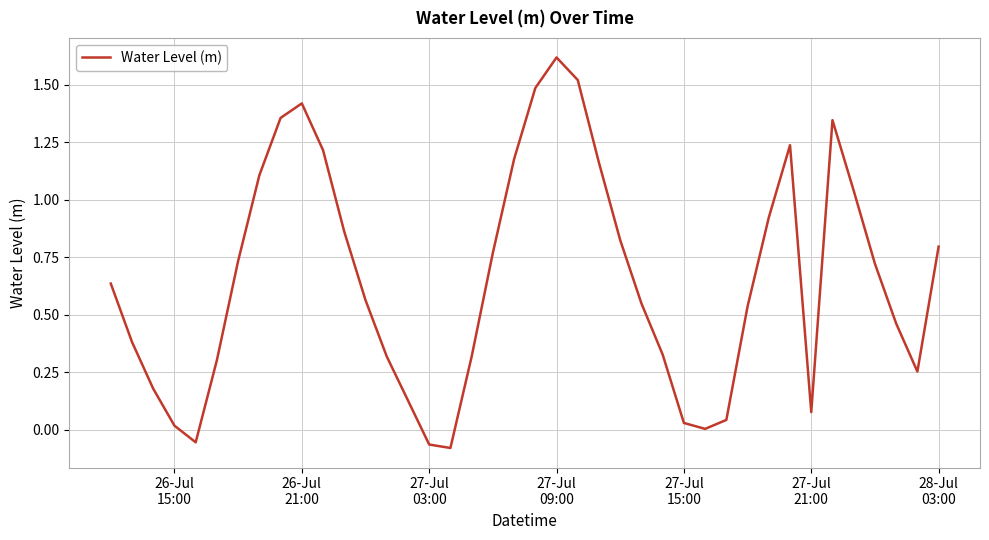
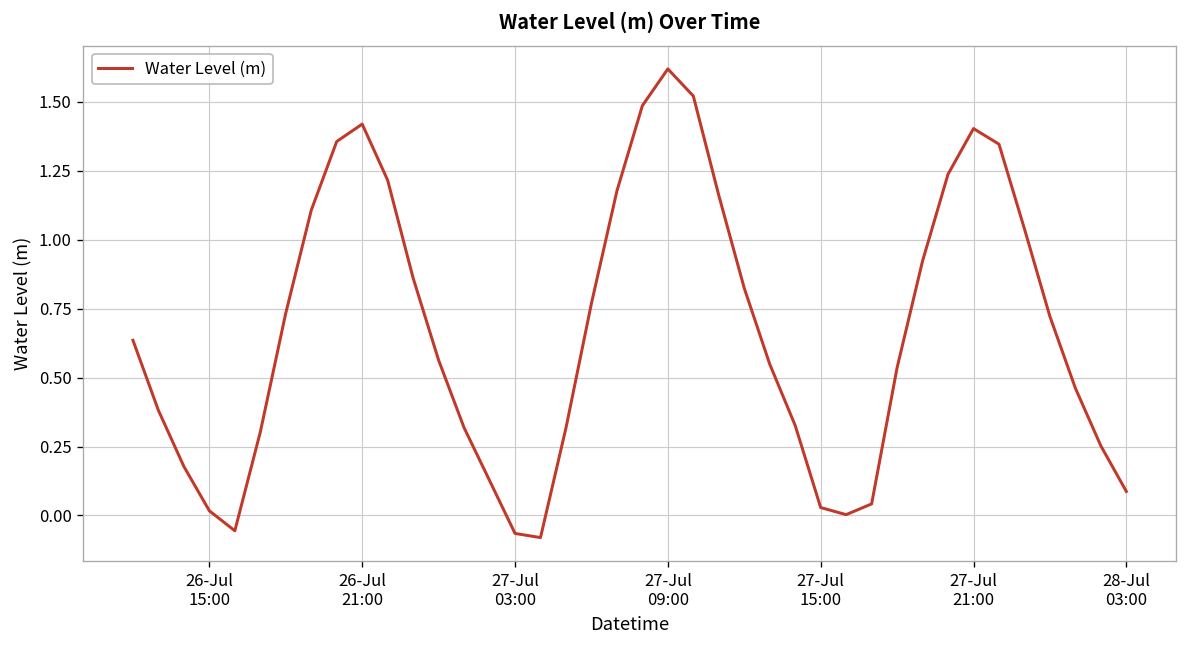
27-Jul 21:00: 0.08 -> 1.40
28-Jul 03:00: 0.80 -> 0.09
